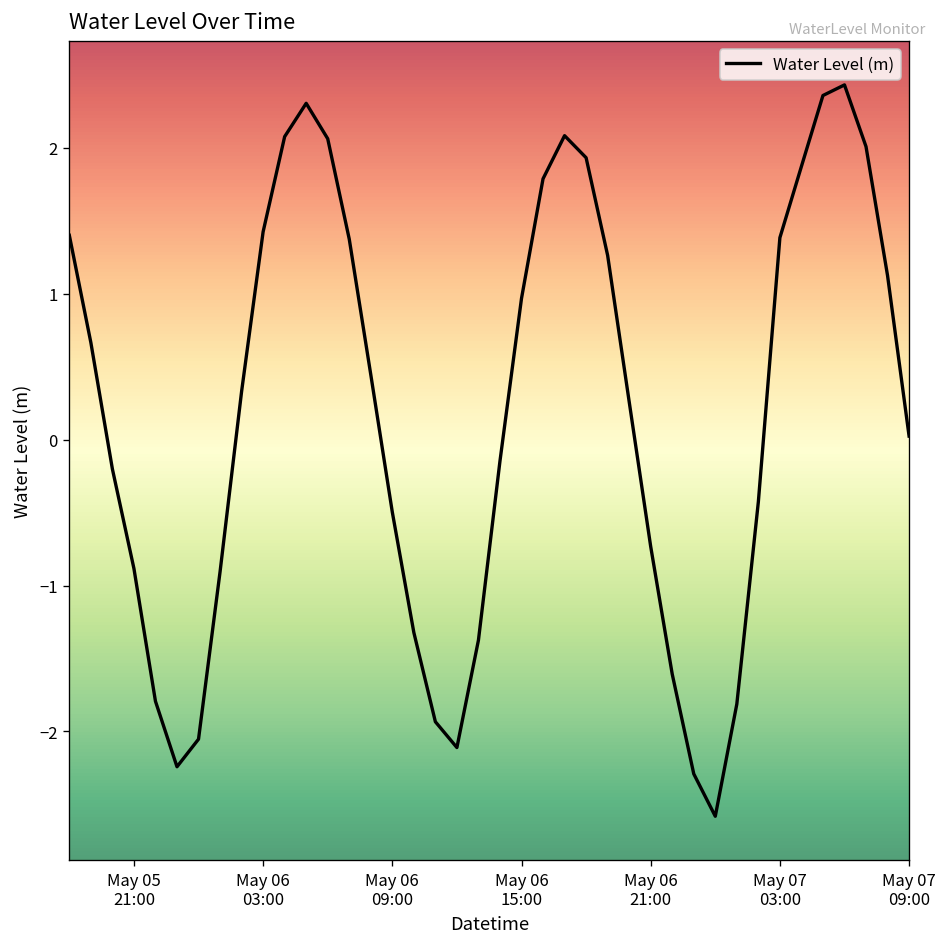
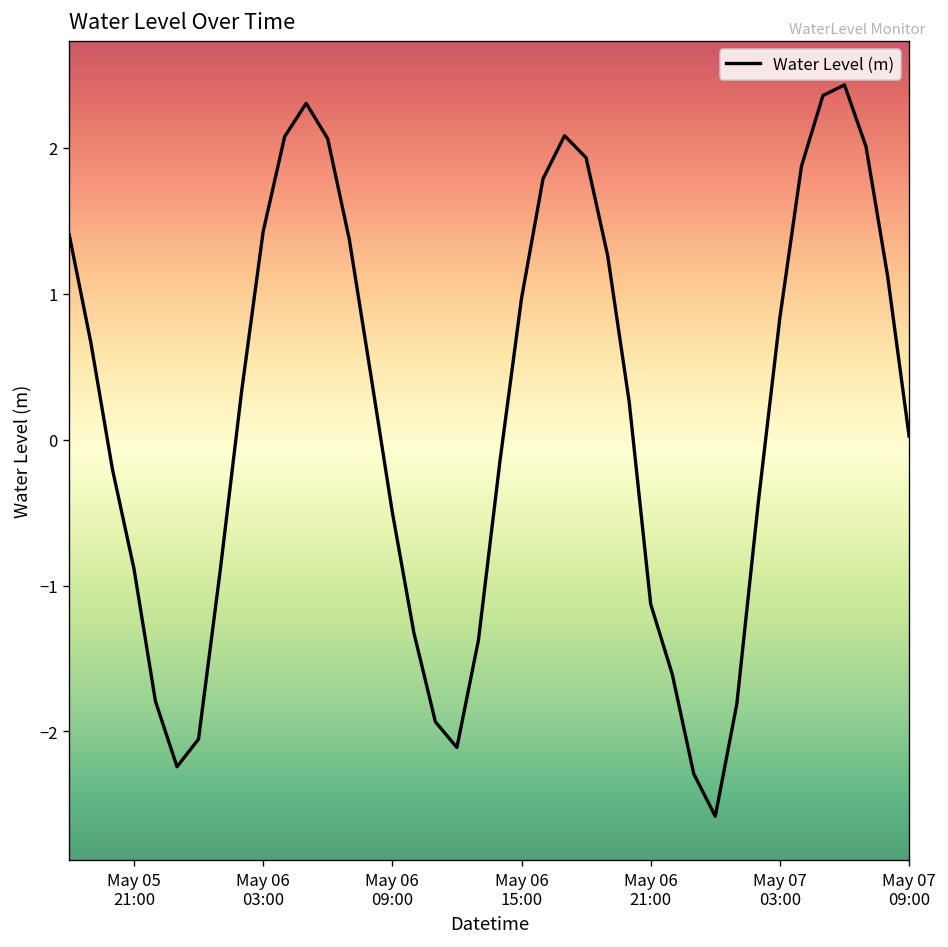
May 06 21:00: -0.73 -> -1.13
May 07 03:00: 1.38 -> 0.84
